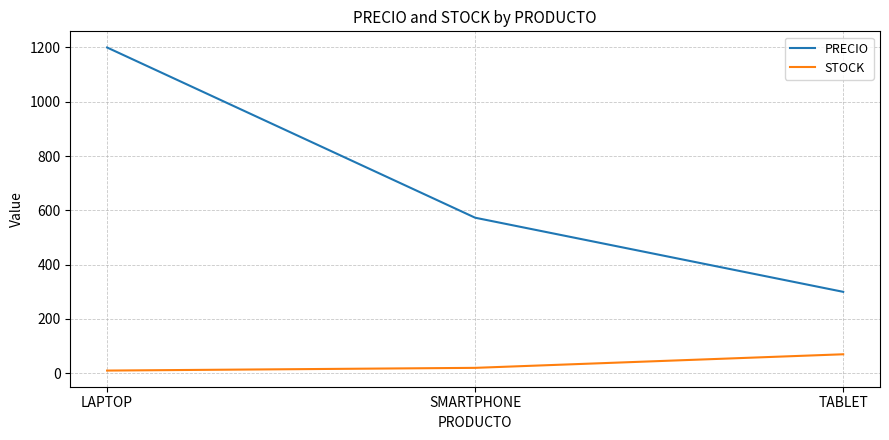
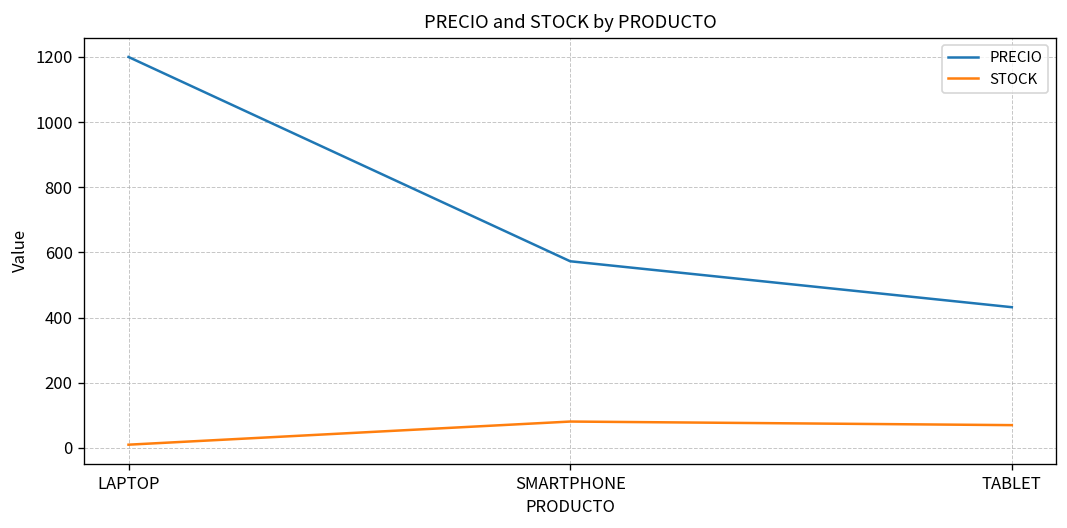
STOCK, SMARTPHONE: 20 -> 80
PRECIO, TABLET: 300 -> 430
